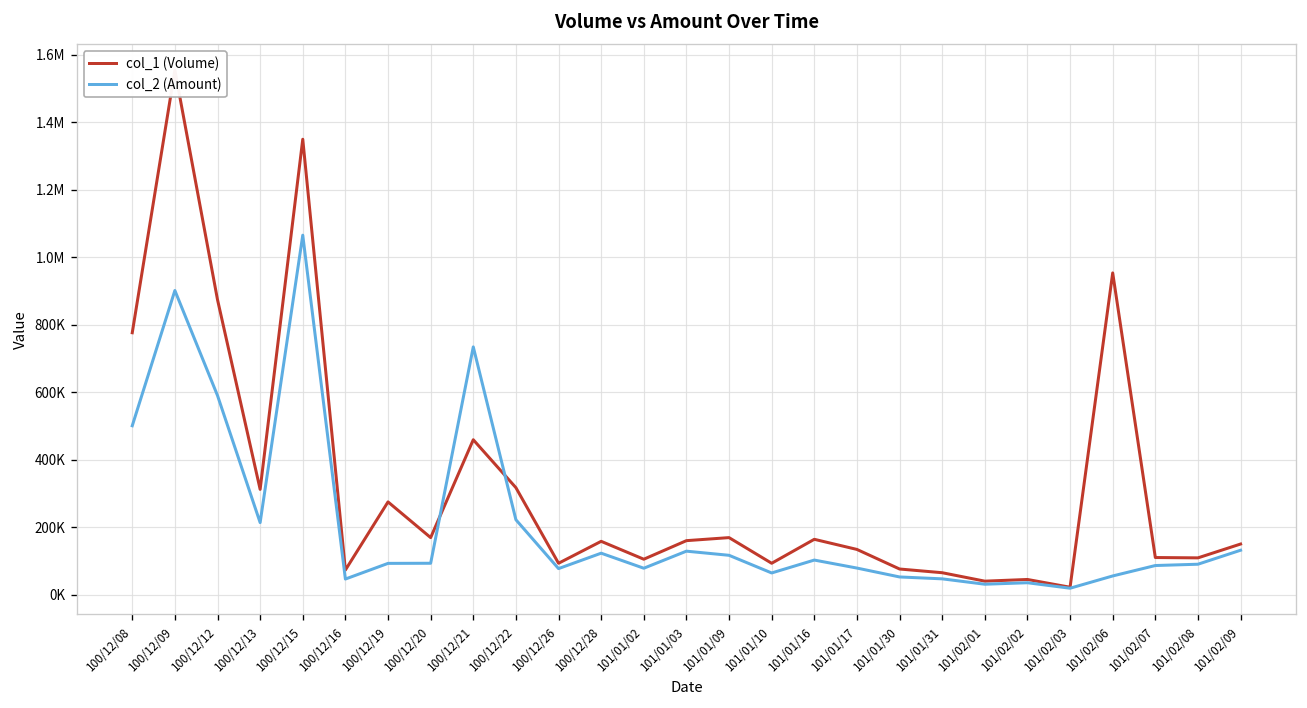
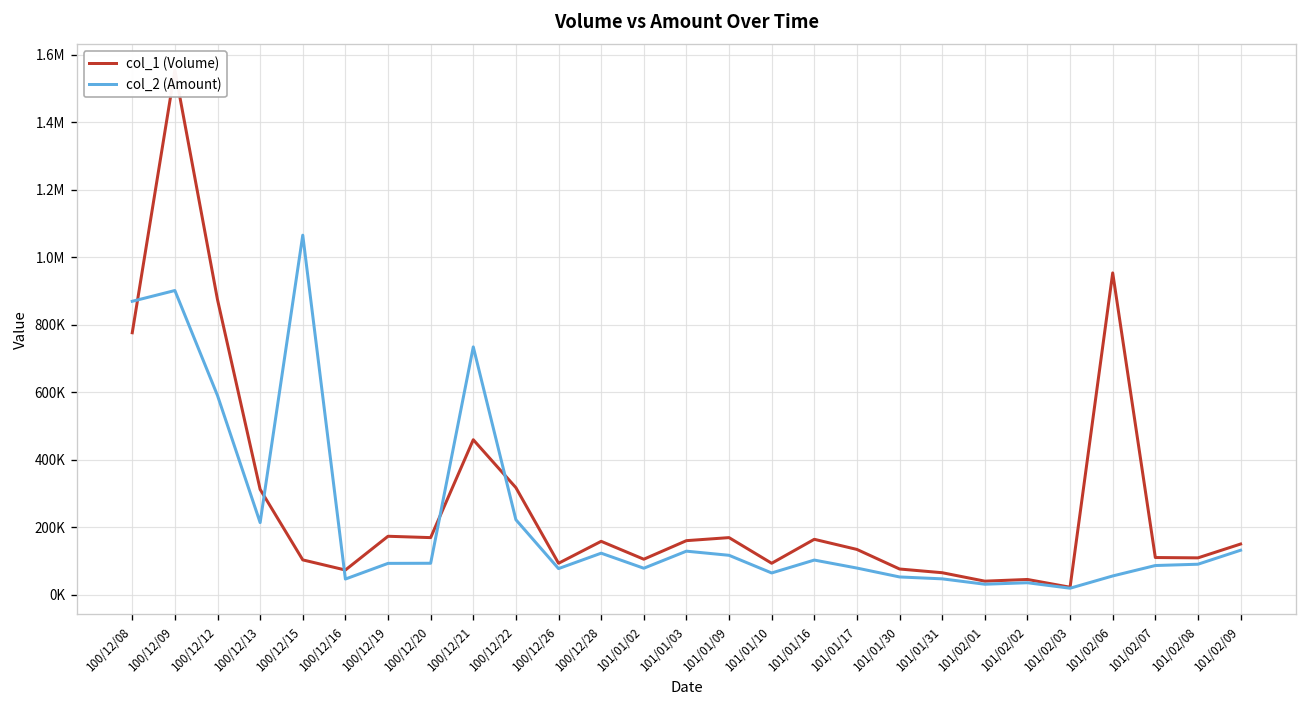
col_2 (Amount), 100/12/08: 500000 -> 870000
col_1 (Volume), 100/12/15: 1350000 -> 100000
col_1 (Volume), 100/12/19: 270000 -> 170000
